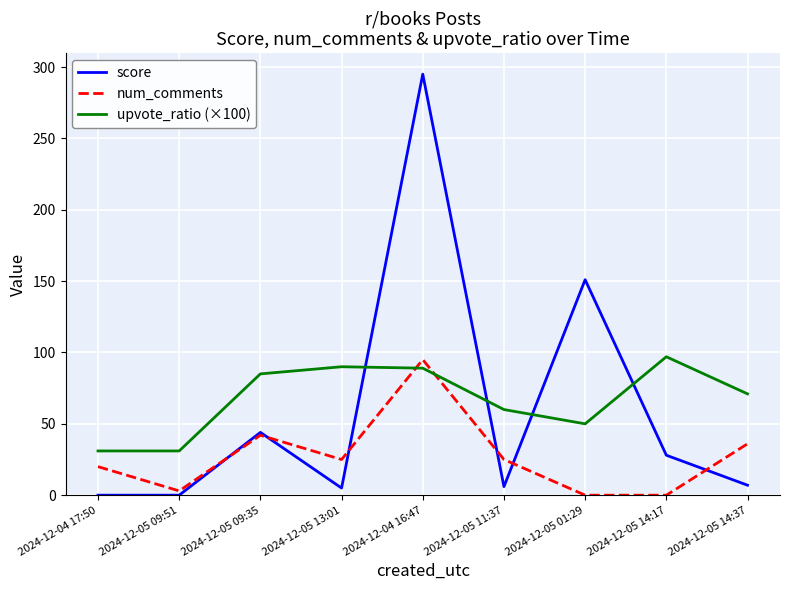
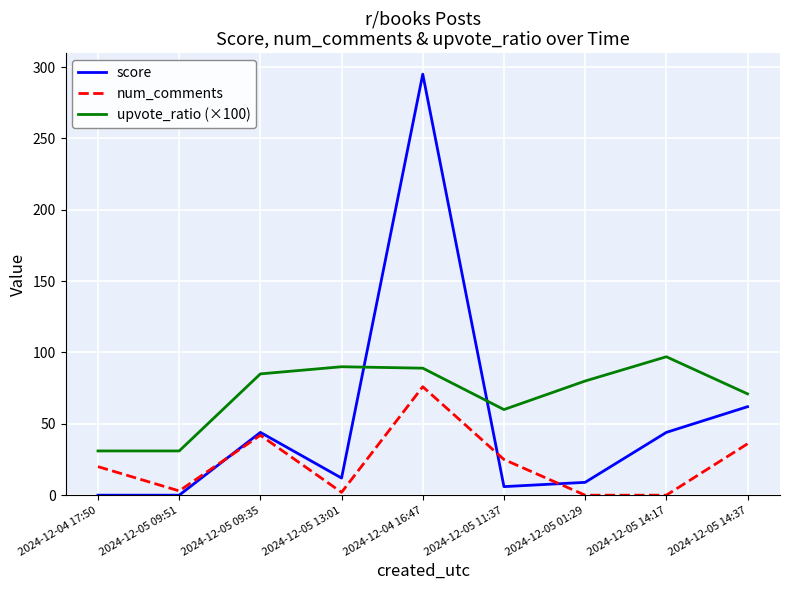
score, 2024-12-05 13:01: 5 -> 12
num_comments, 2024-12-05 13:01: 25 -> 2
num_comments, 2024-12-04 16:47: 95 -> 76
score, 2024-12-05 01:29: 151 -> 9
upvote_ratio (×100), 2024-12-05 01:29: 50 -> 80
score, 2024-12-05 14:17: 28 -> 44
score, 2024-12-05 14:37: 7 -> 62
